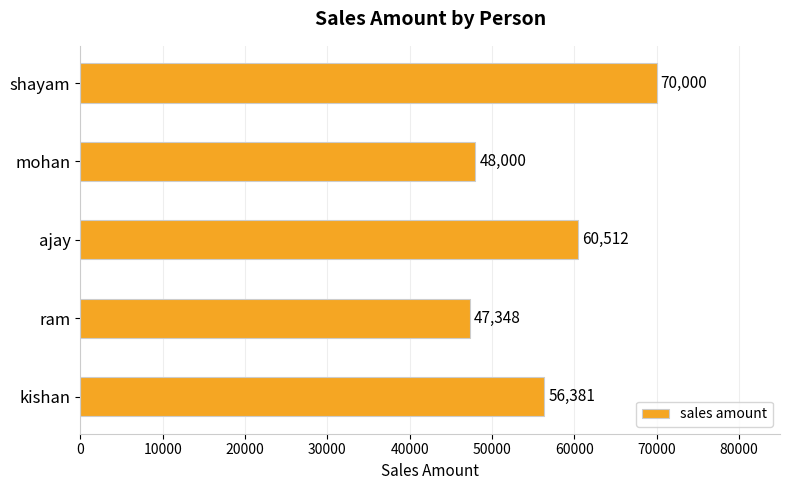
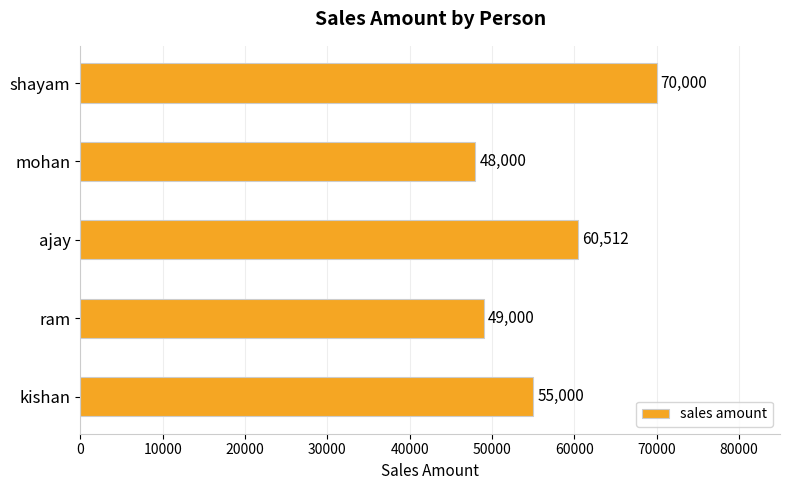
ram: 47,348 -> 49,000
kishan: 56,381 -> 55,000
